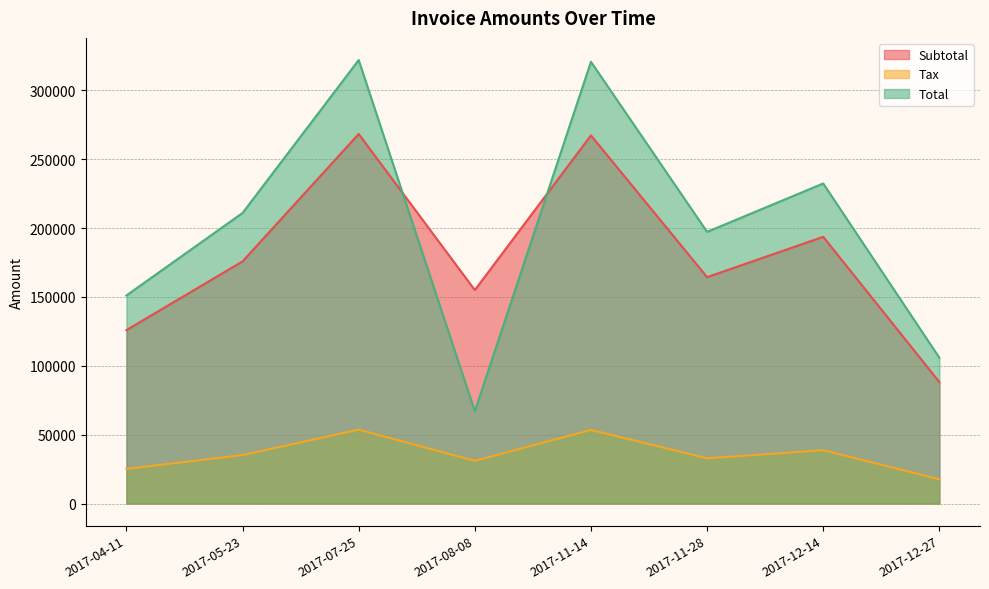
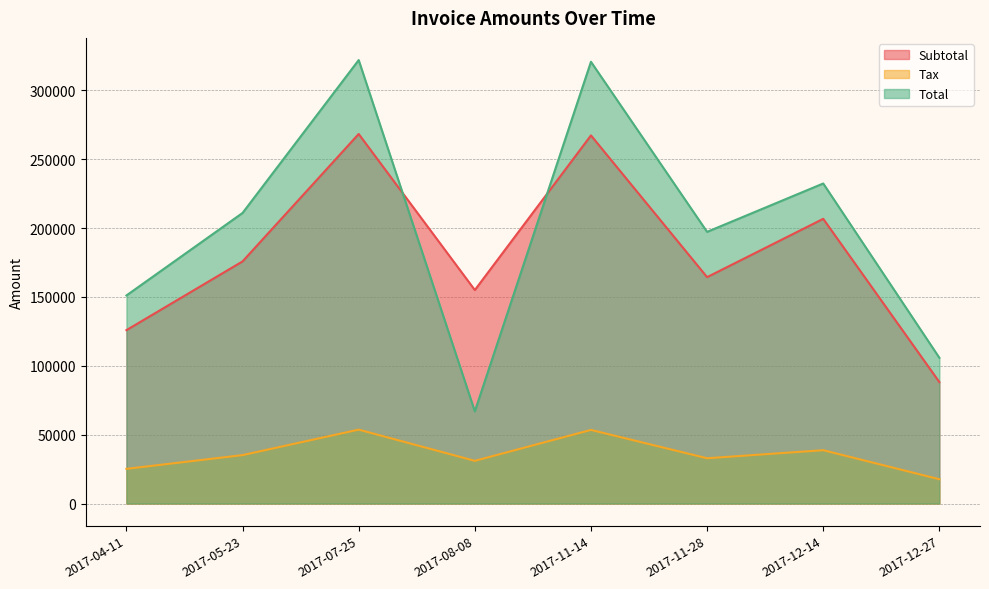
Subtotal, 2017-12-14: 194000 -> 207000
